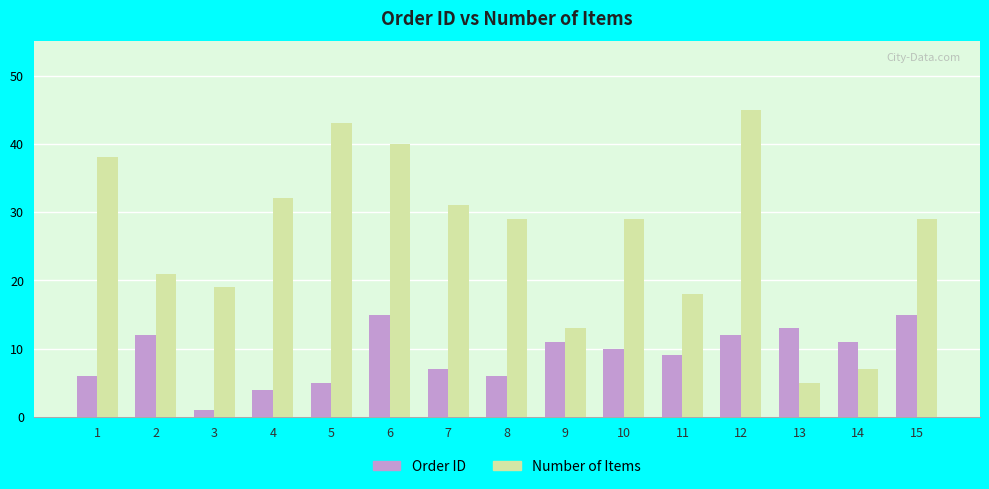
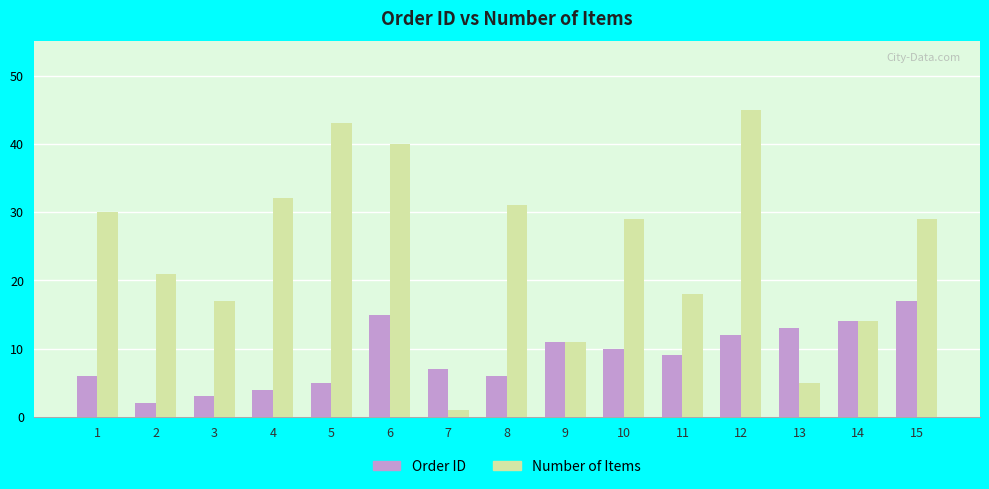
Number of Items, 1: 38 -> 30
Order ID, 2: 12 -> 2
Order ID, 3: 1 -> 3
Number of Items, 3: 19 -> 17
Number of Items, 7: 31 -> 1
Number of Items, 8: 29 -> 31
Number of Items, 9: 13 -> 11
Order ID, 14: 11 -> 14
Number of Items, 14: 7 -> 14
Order ID, 15: 15 -> 17
